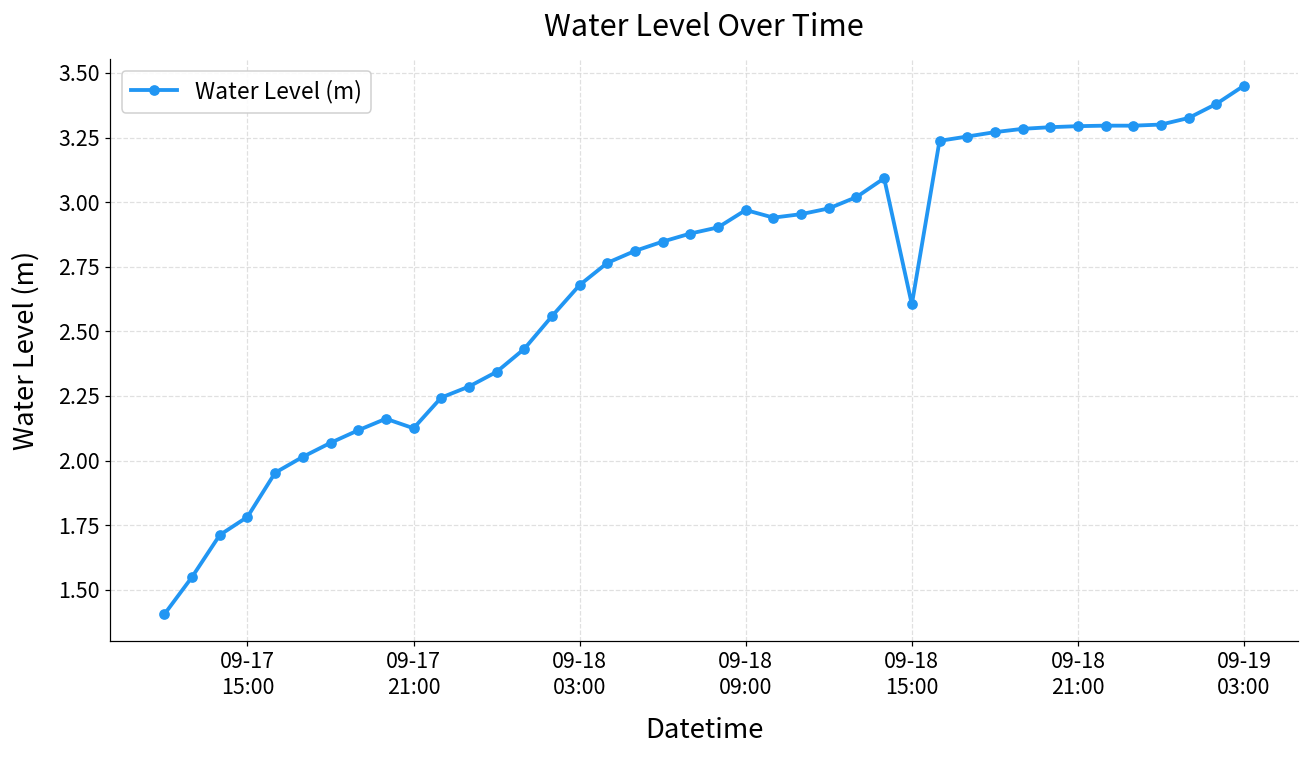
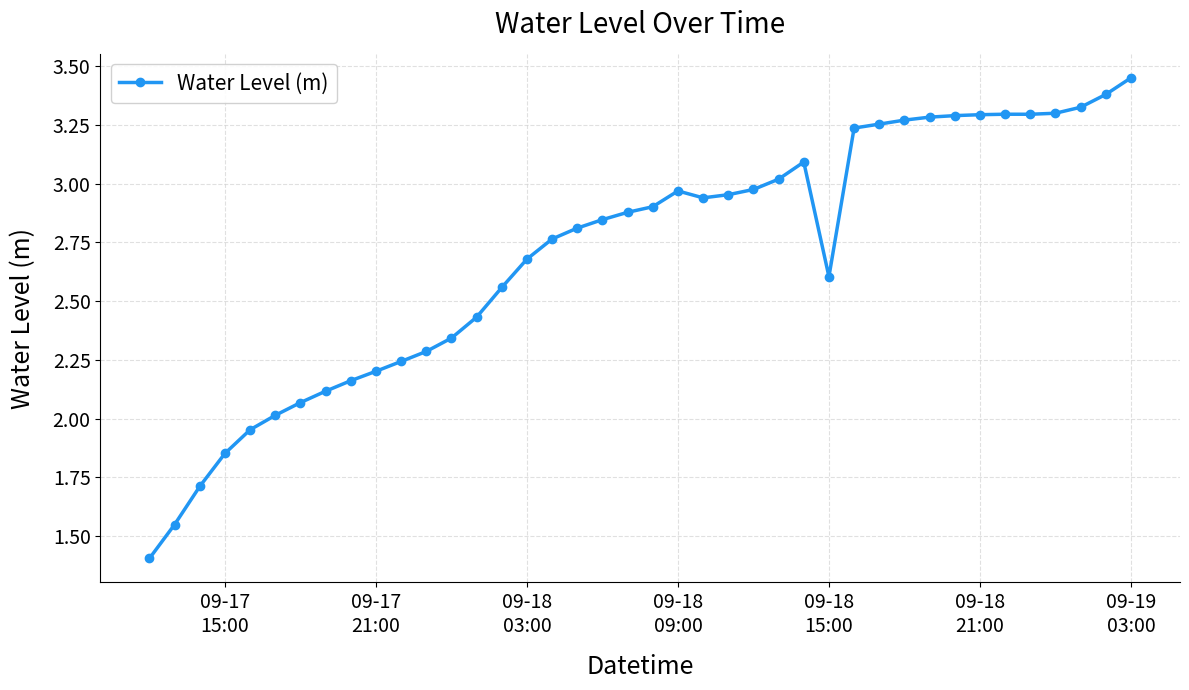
09-17 15:00: 1.78 -> 1.85
09-17 21:00: 2.12 -> 2.20
